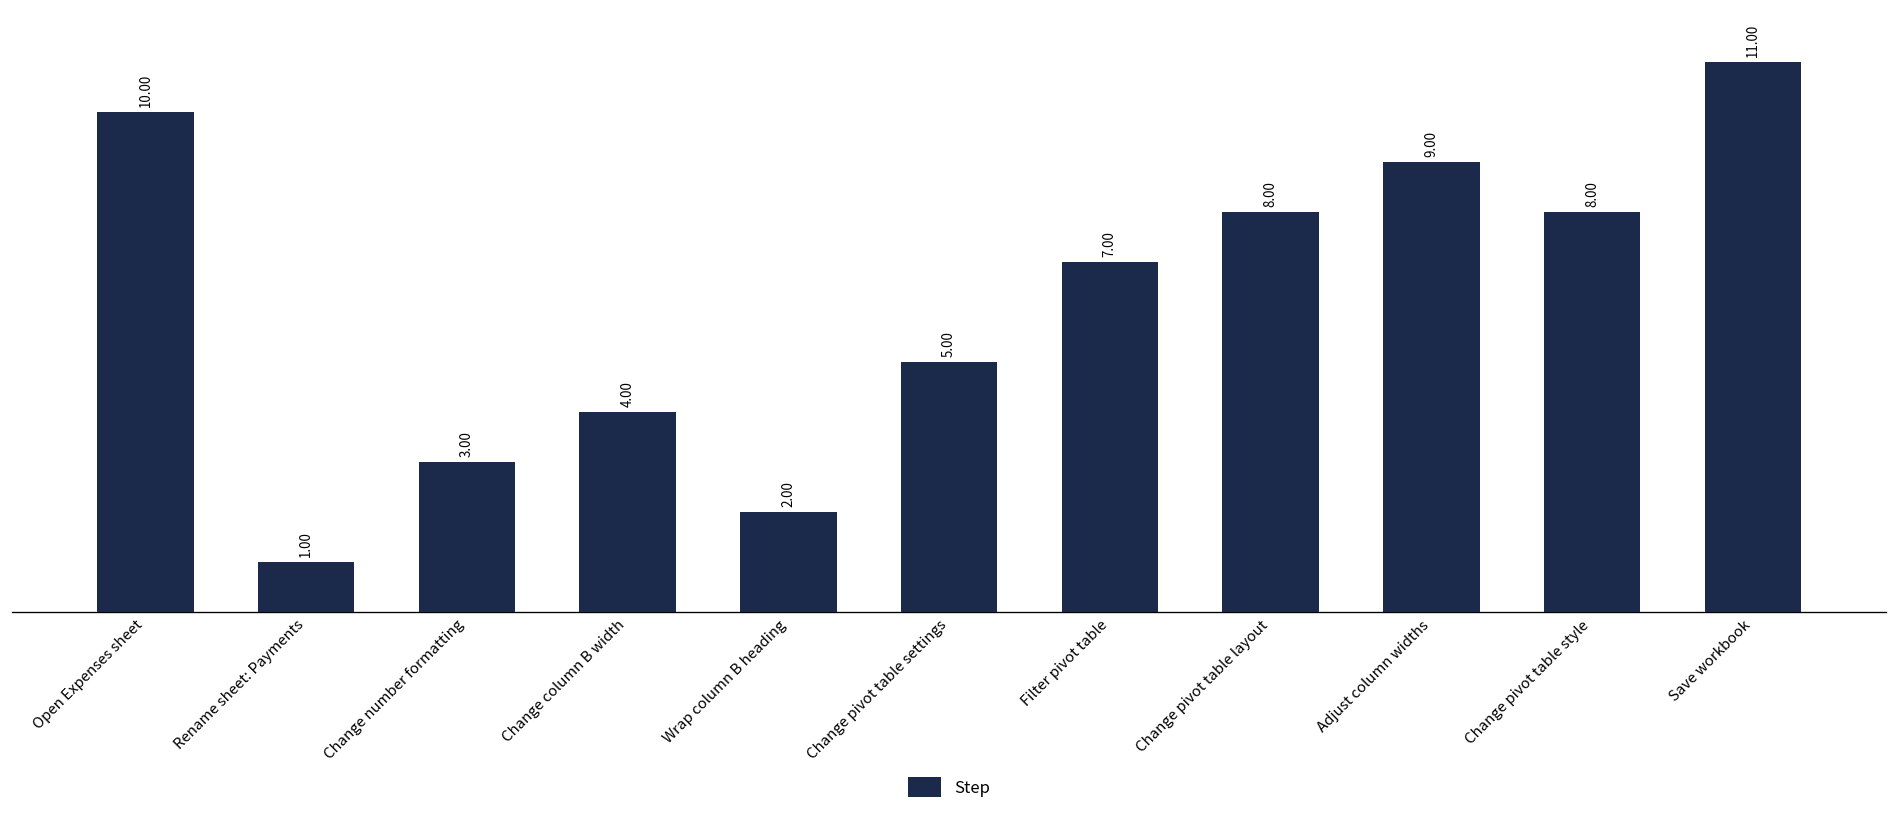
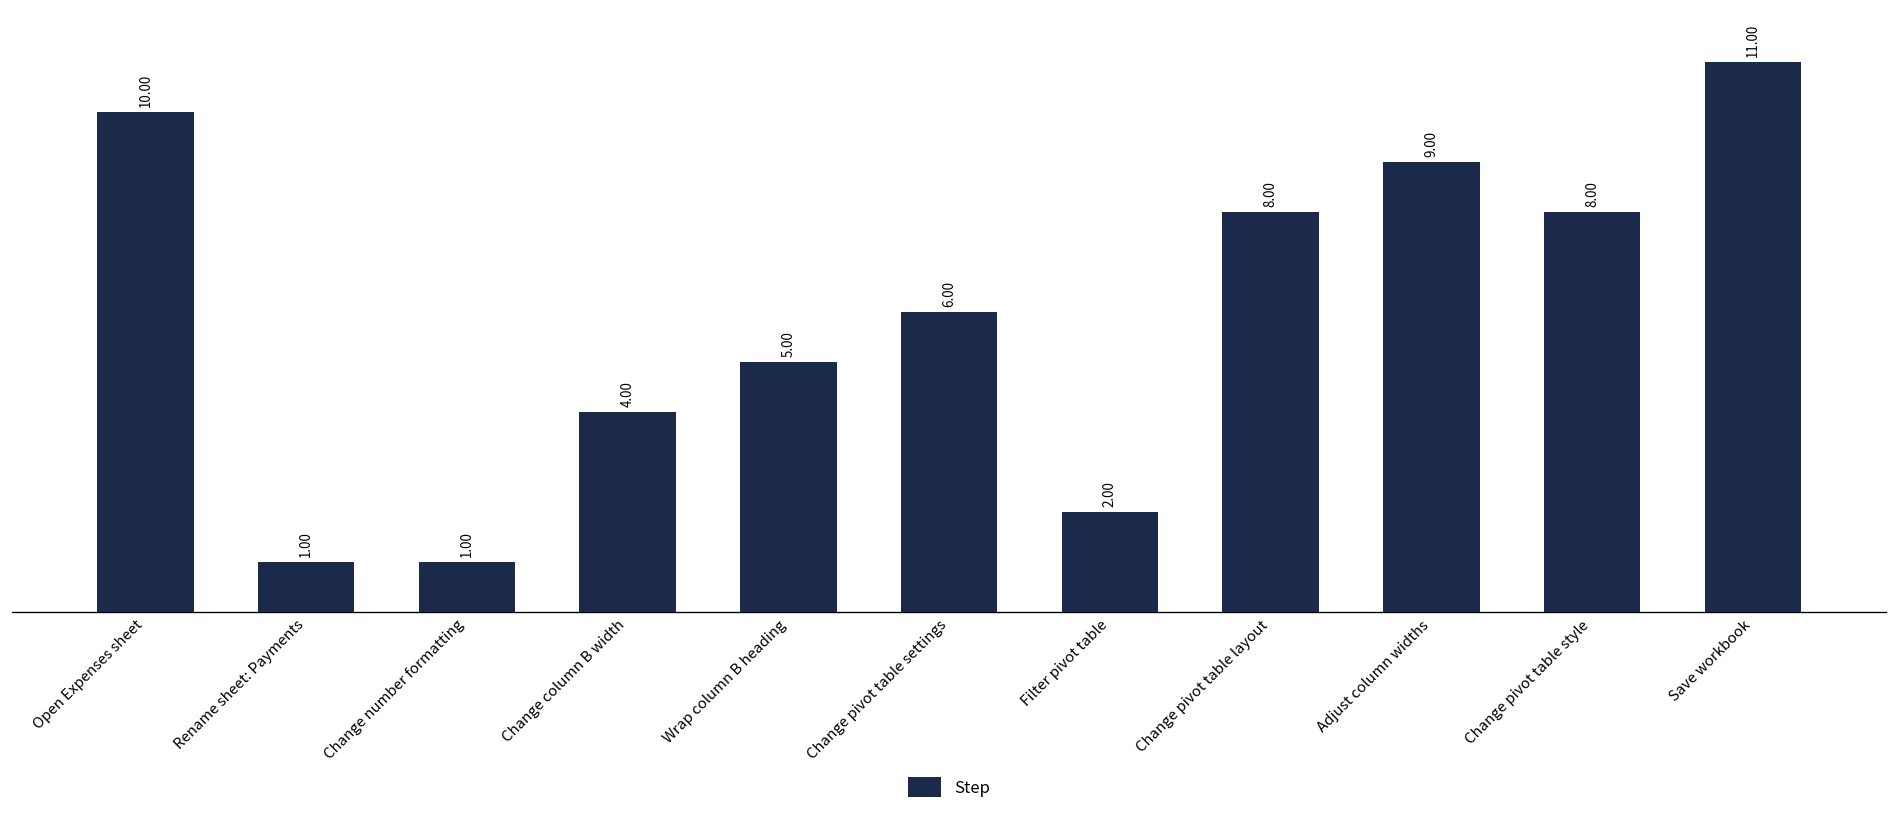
Change number formatting: 3.00 -> 1.00
Wrap column B heading: 2.00 -> 5.00
Change pivot table settings: 5.00 -> 6.00
Filter pivot table: 7.00 -> 2.00
